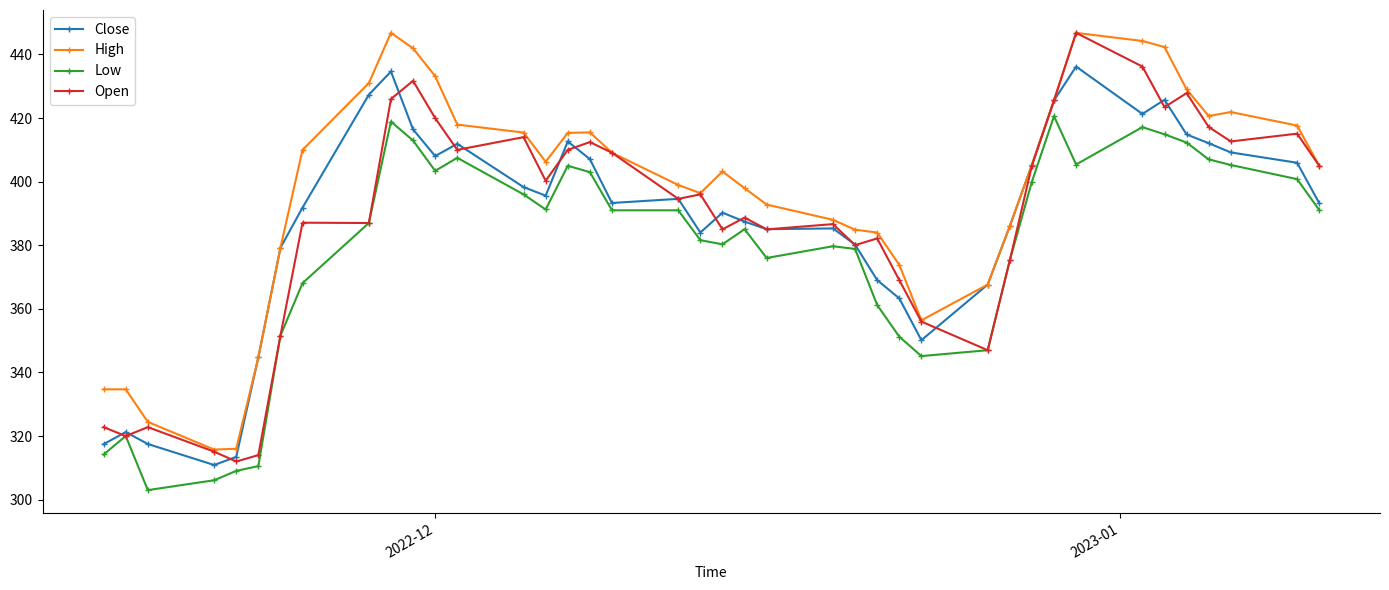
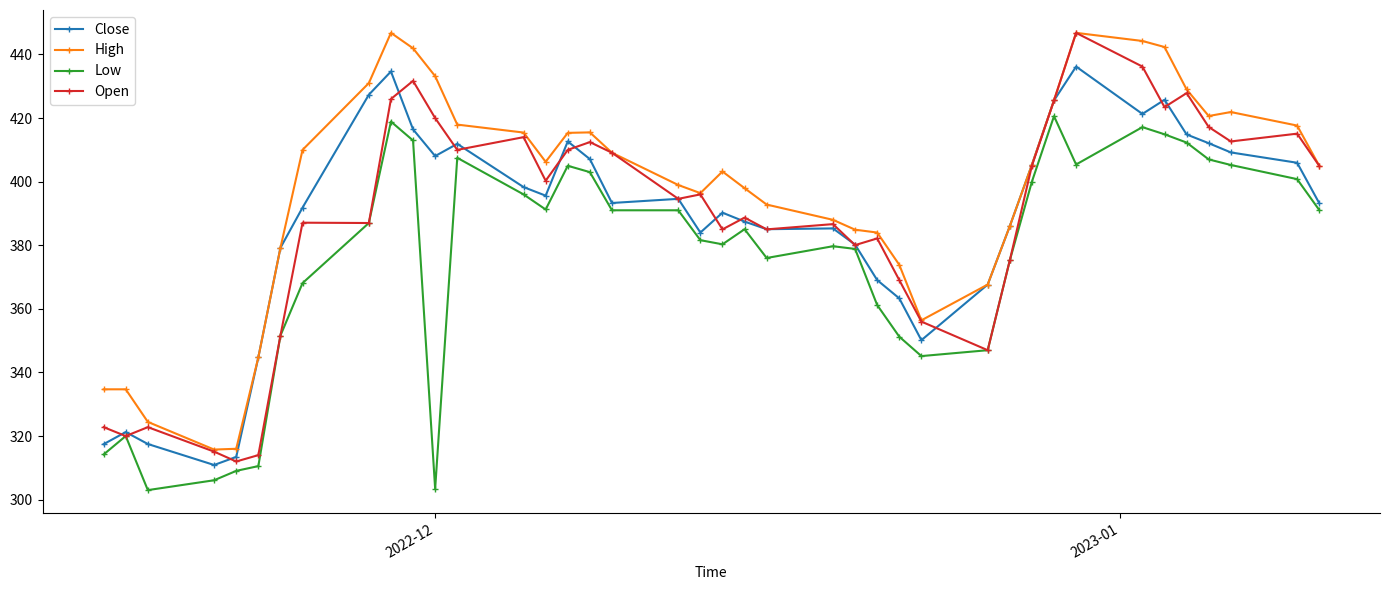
Low, 2022-12: 403 -> 303
